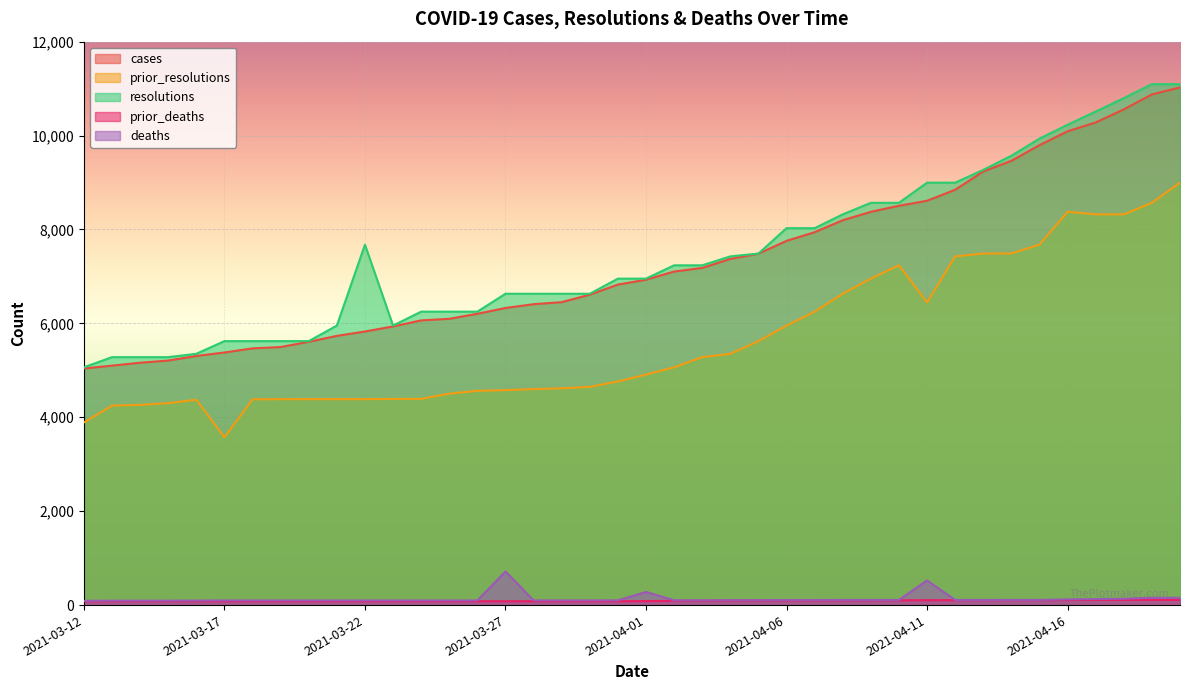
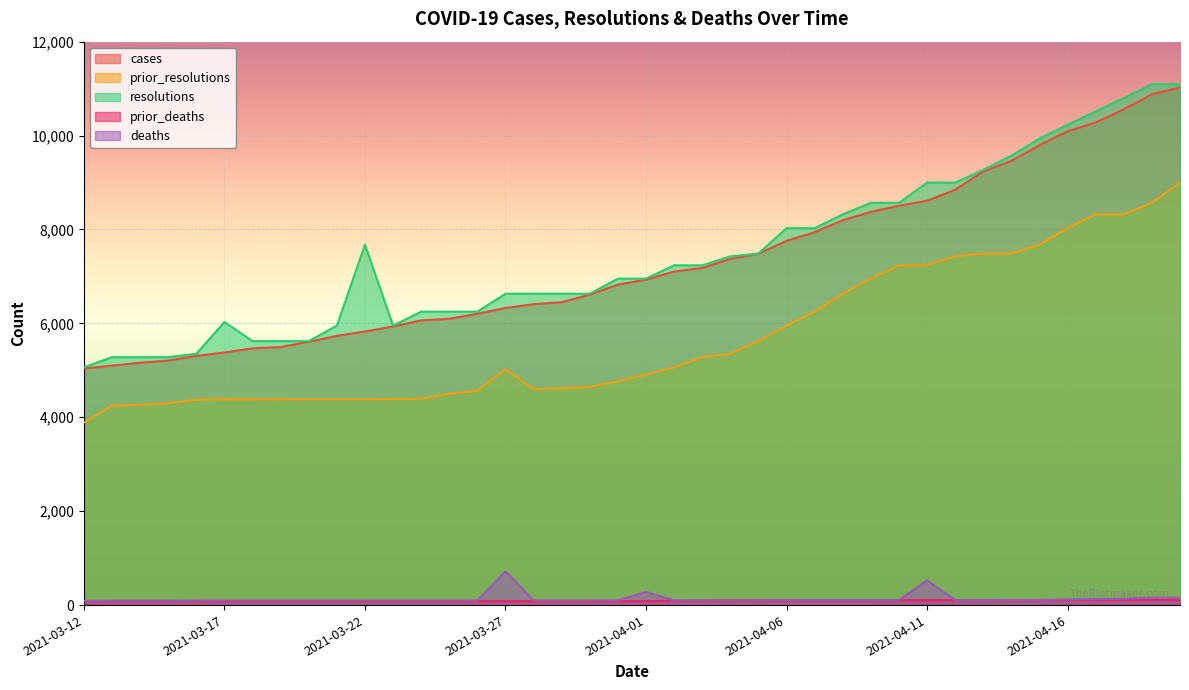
prior_resolutions, 2021-03-17: 3,600 -> 4,400
resolutions, 2021-03-17: 5,600 -> 6,000
prior_resolutions, 2021-03-27: 4,600 -> 5,000
prior_resolutions, 2021-04-11: 6,400 -> 7,200
prior_resolutions, 2021-04-16: 8,400 -> 8,000
